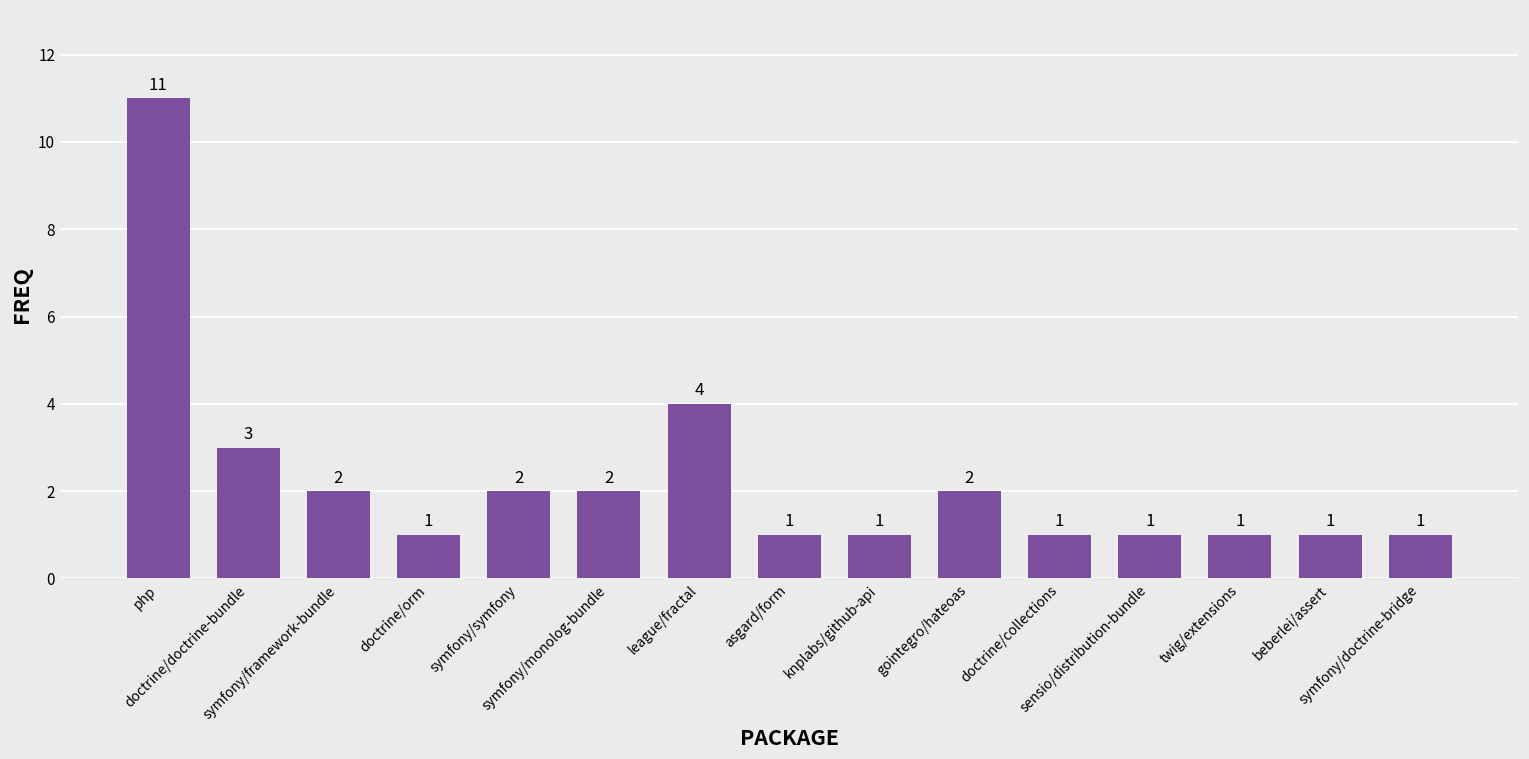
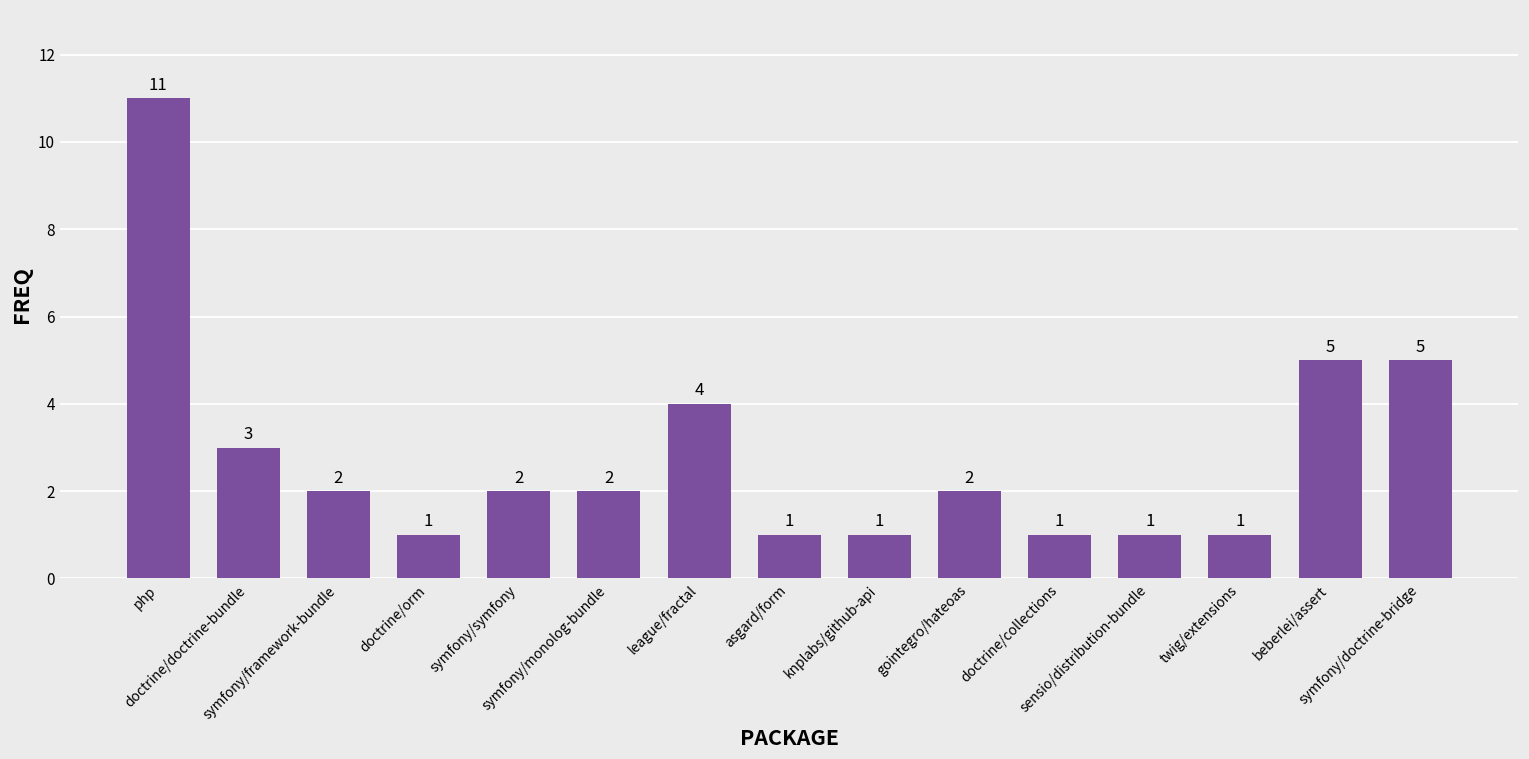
beberlei/assert: 1 -> 5
symfony/doctrine-bridge: 1 -> 5
